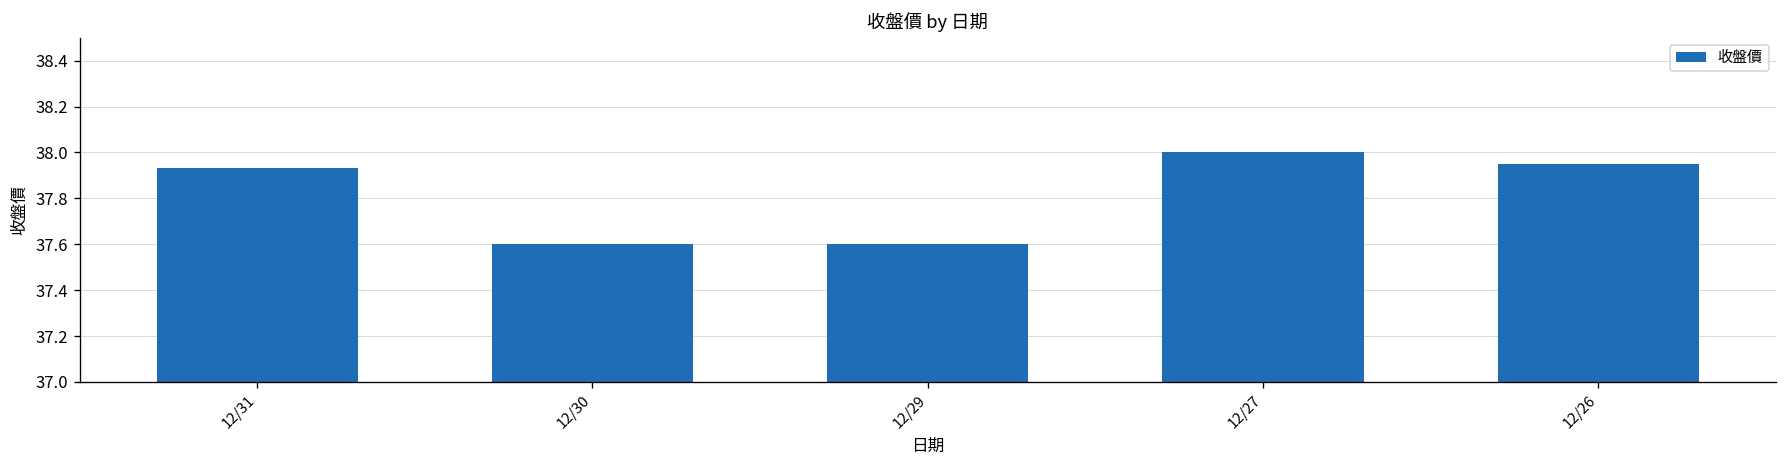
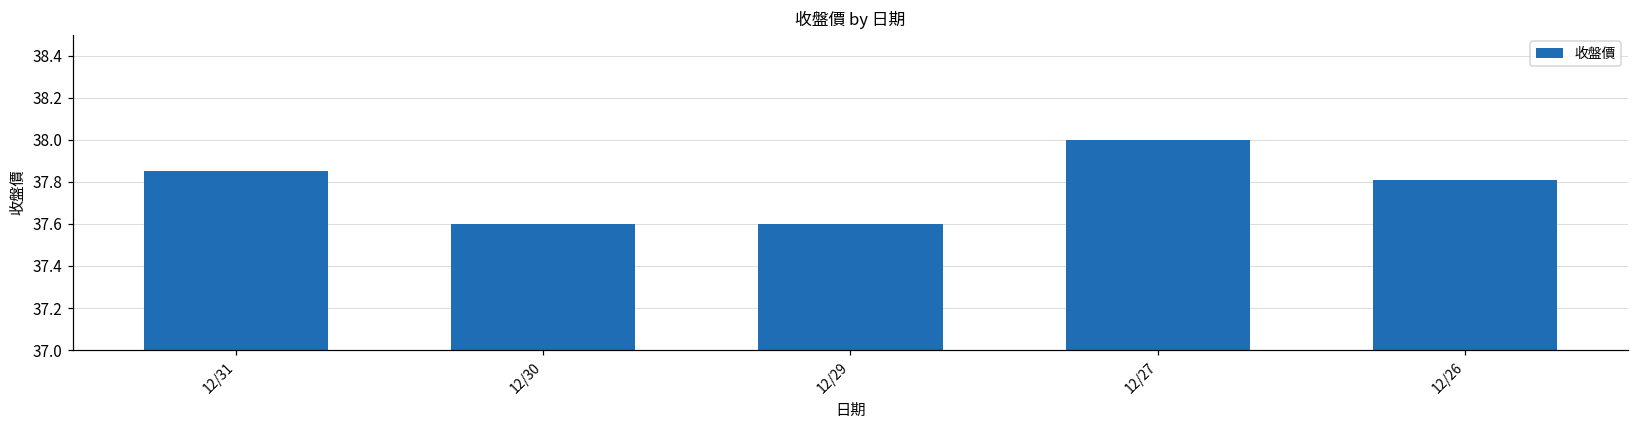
12/31: 37.93 -> 37.85
12/26: 37.95 -> 37.81
